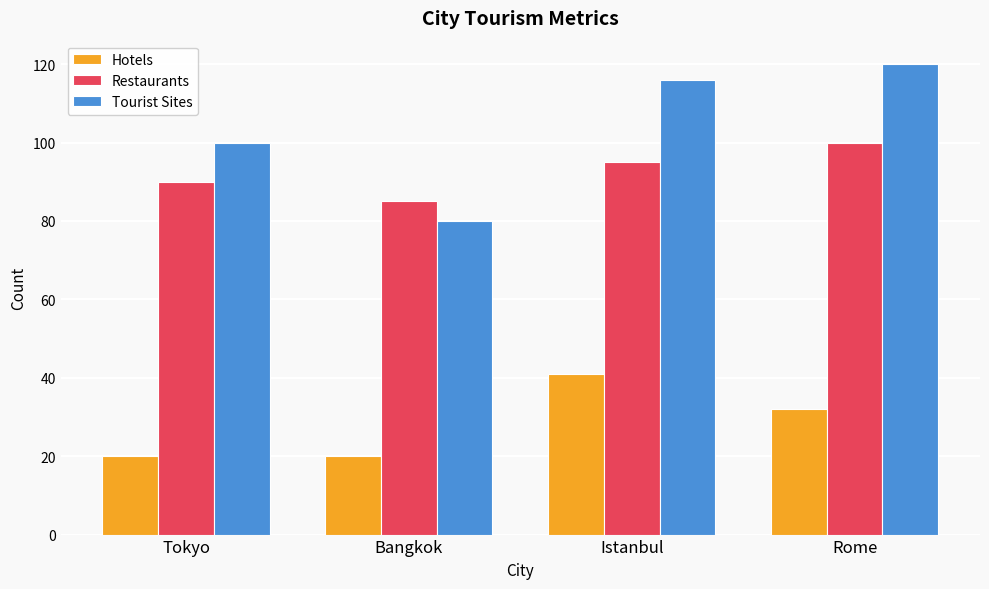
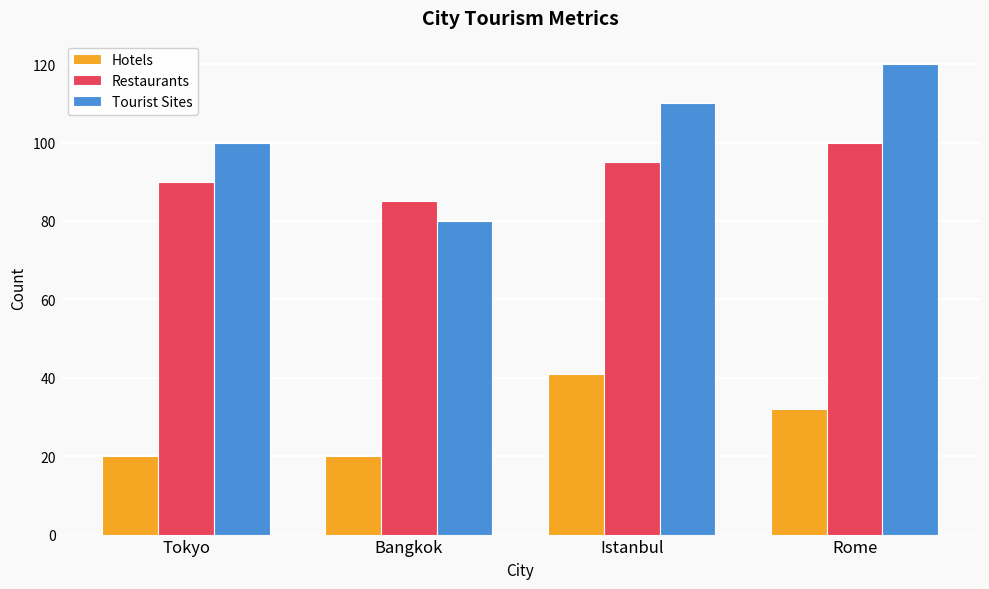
Tourist Sites, Istanbul: 116 -> 110
